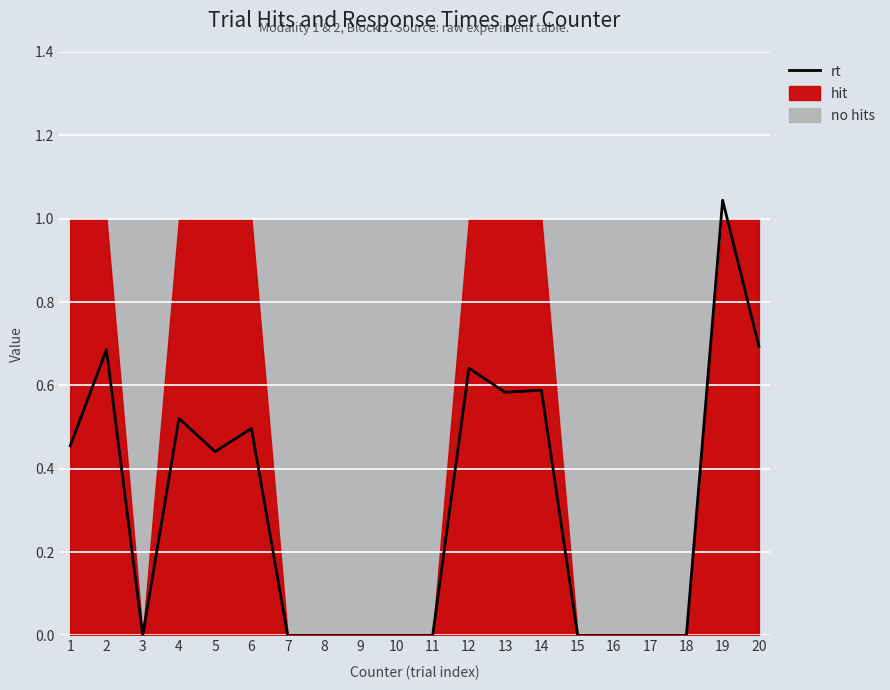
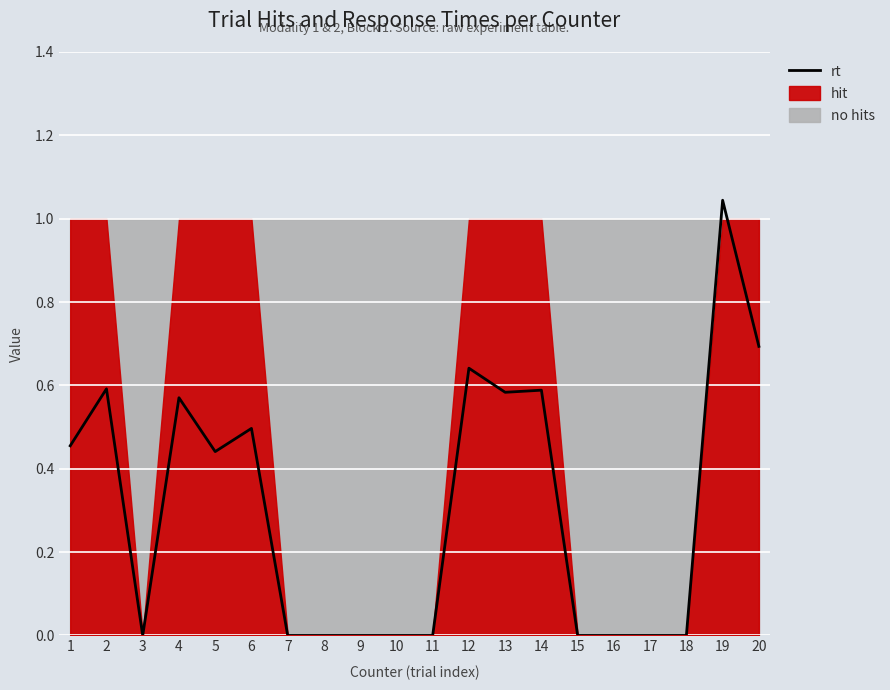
rt, 2: 0.69 -> 0.59
rt, 4: 0.52 -> 0.57
